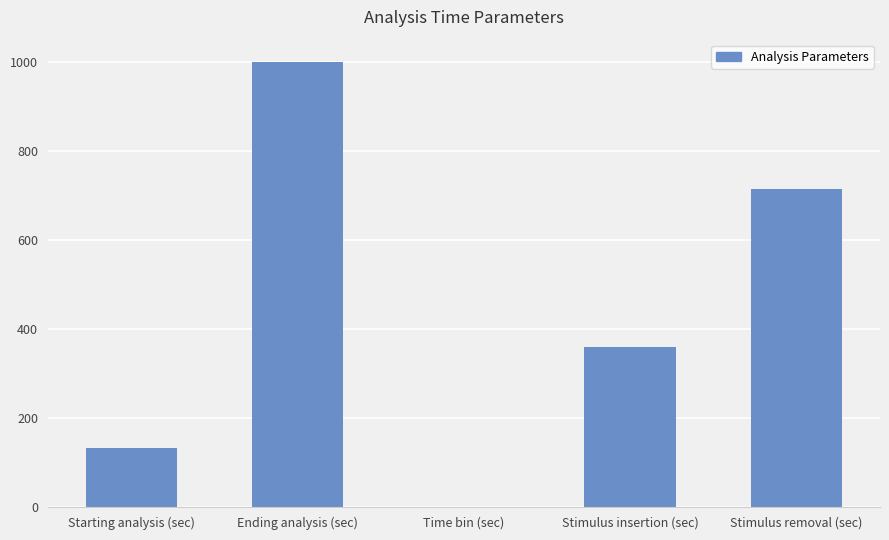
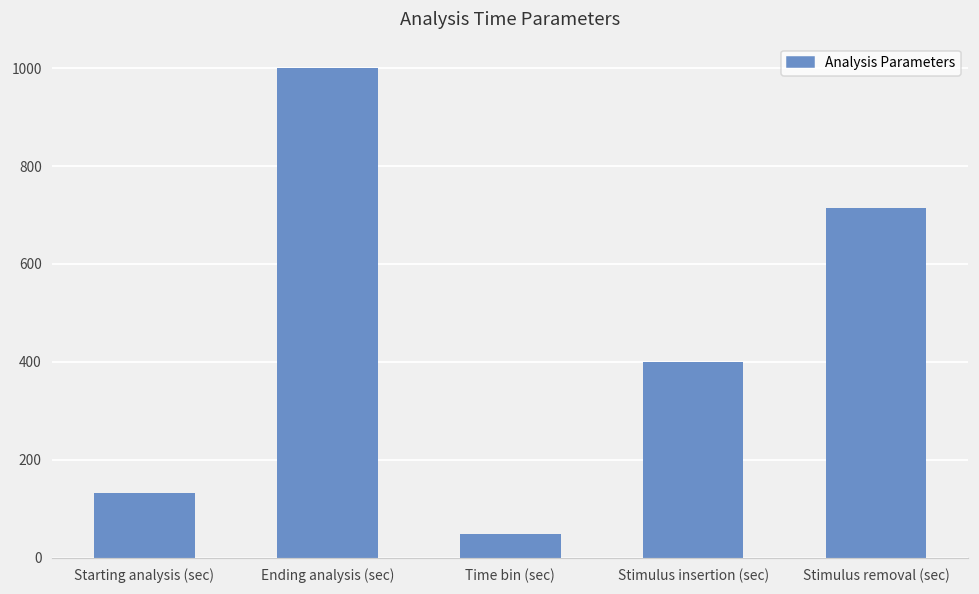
Time bin (sec): 0 -> 50
Stimulus insertion (sec): 360 -> 400
